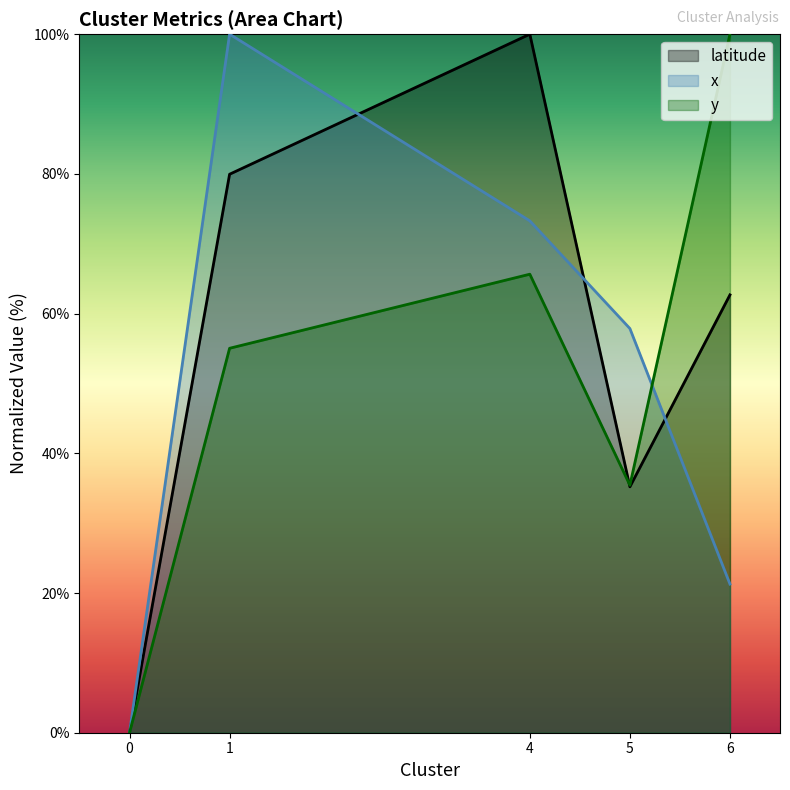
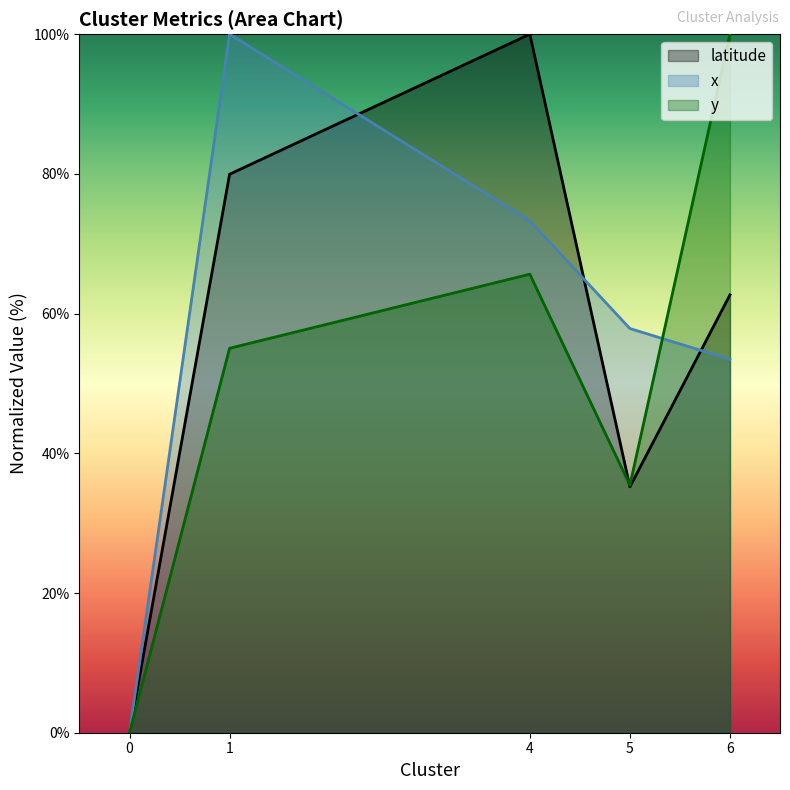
x, 6: 21% -> 53%
